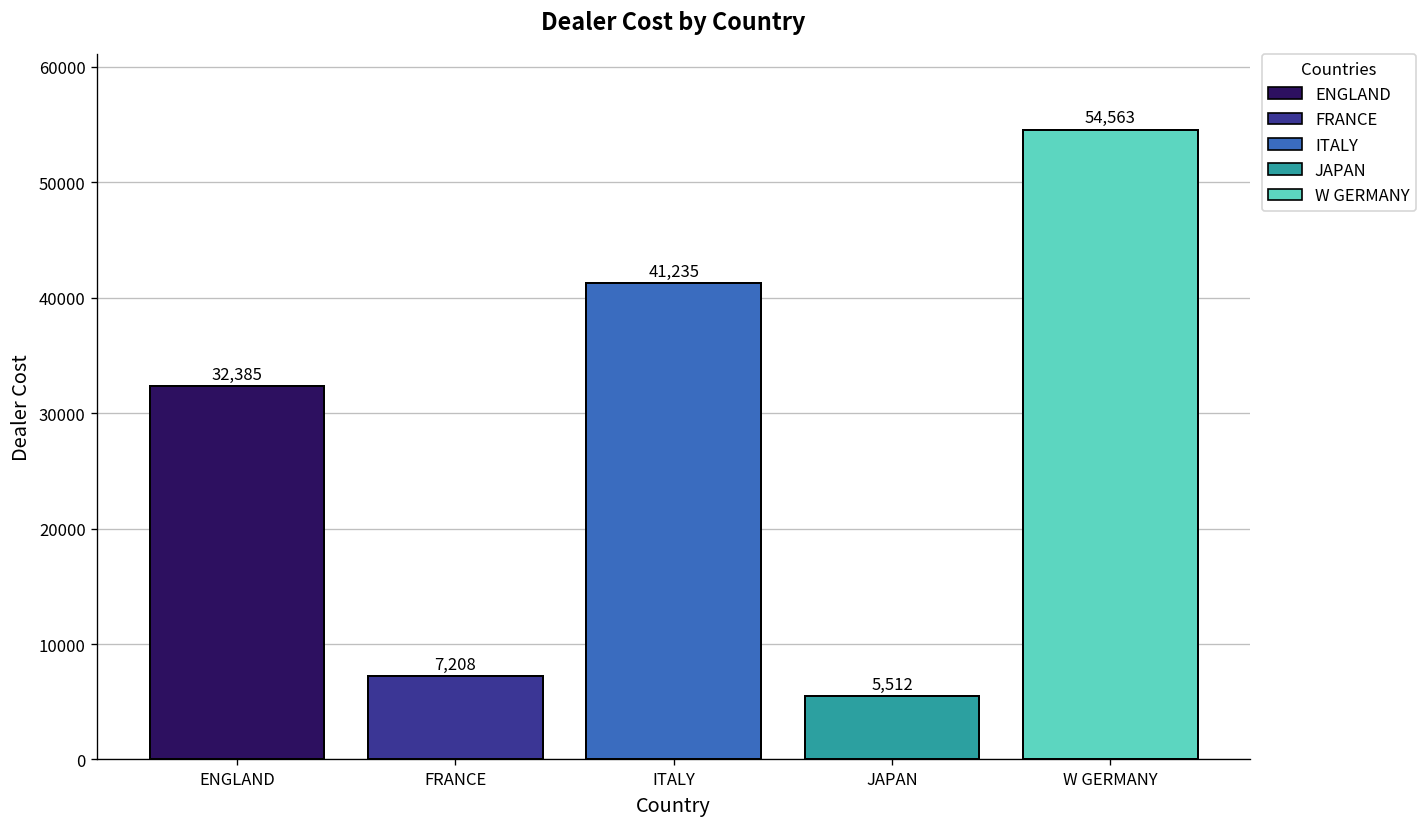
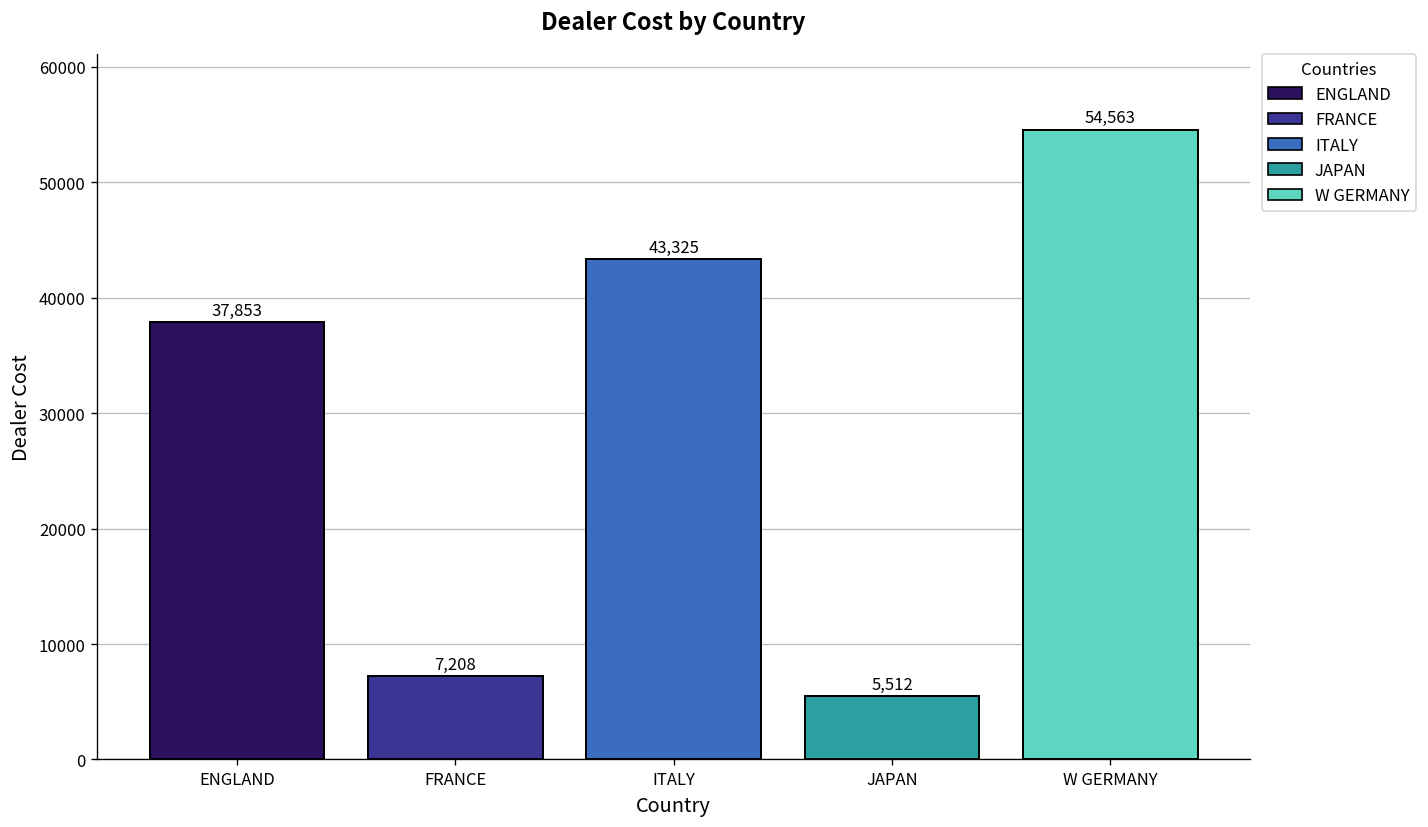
ENGLAND: 32,385 -> 37,853
ITALY: 41,235 -> 43,325
